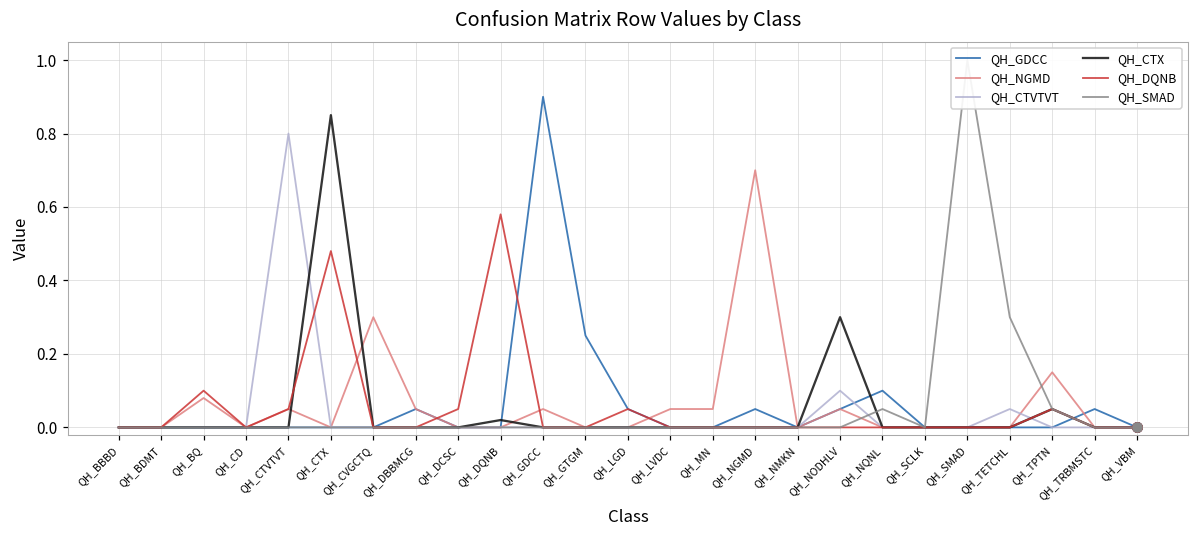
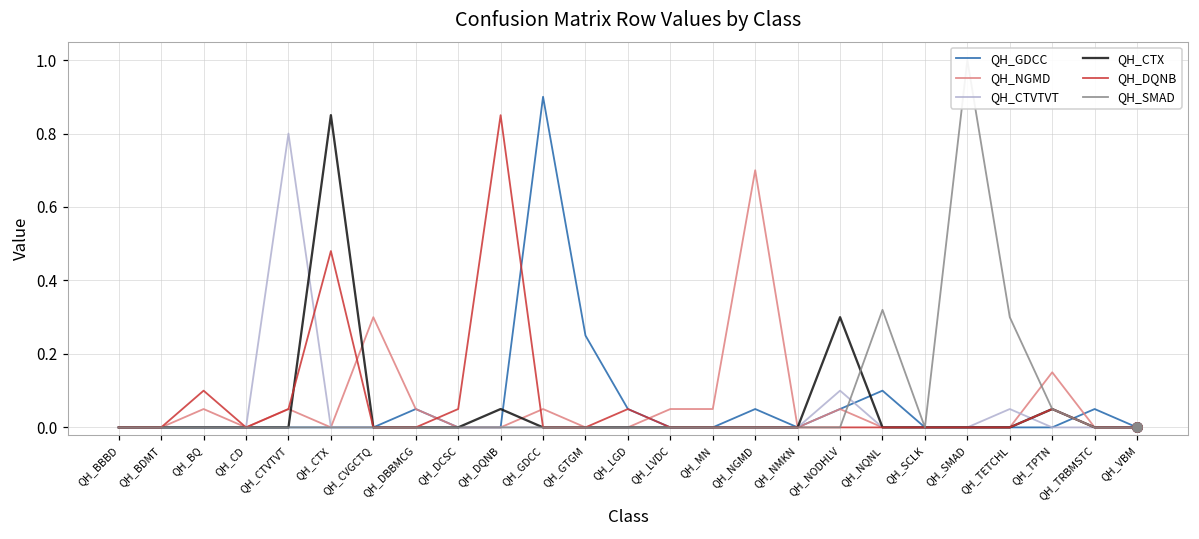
QH_NGMD, QH_BQ: 0.08 -> 0.05
QH_CTX, QH_DQNB: 0.02 -> 0.05
QH_DQNB, QH_DQNB: 0.58 -> 0.85
QH_SMAD, QH_NQNL: 0.05 -> 0.32
